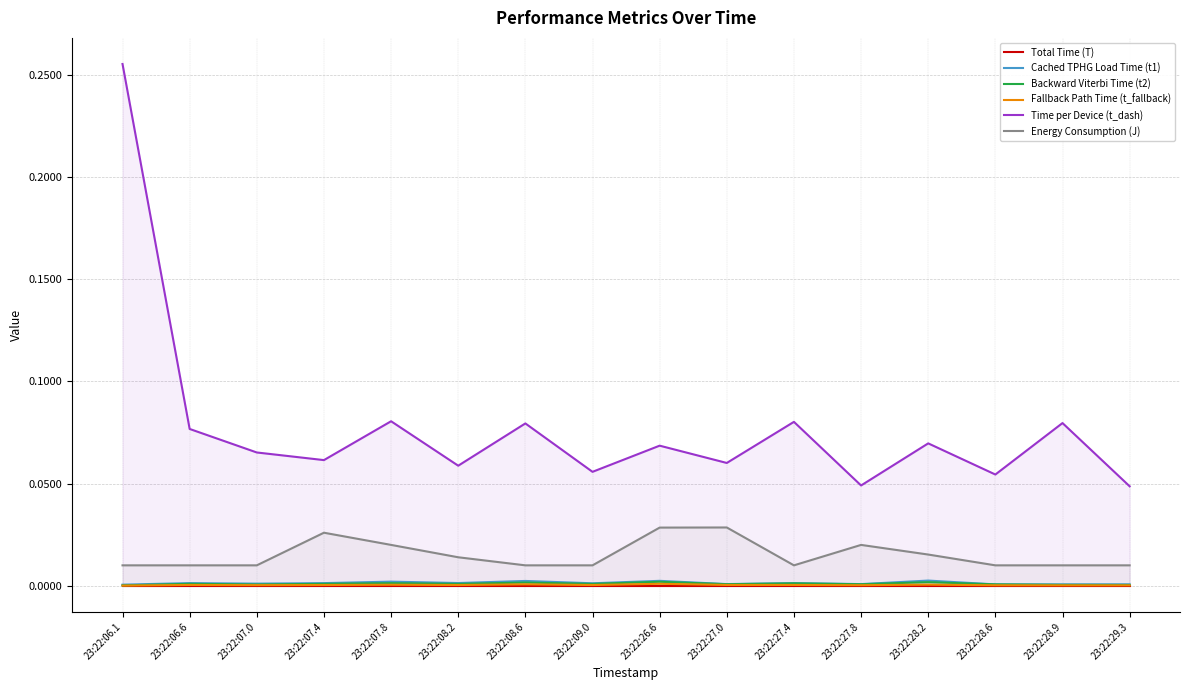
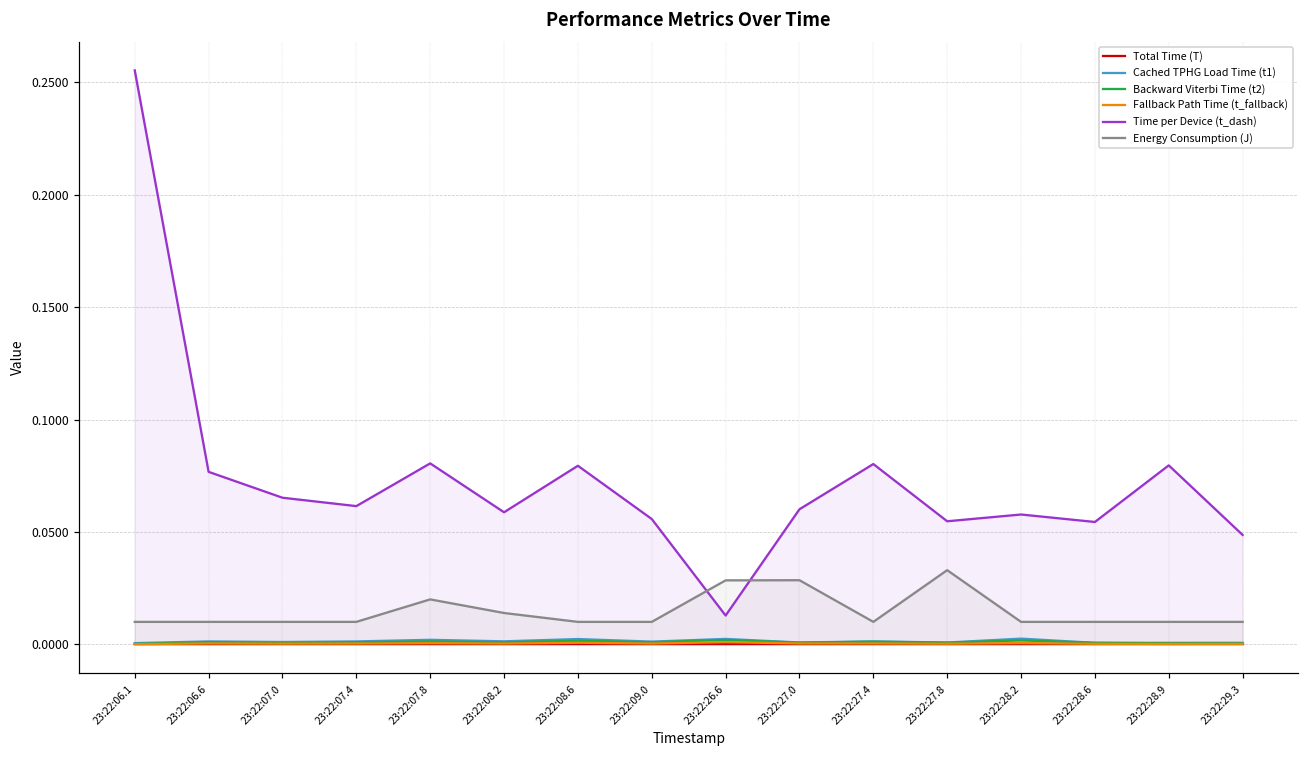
Energy Consumption (J), 23:22:07.4: 0.026 -> 0.010
Time per Device (t_dash), 23:22:26.6: 0.069 -> 0.013
Time per Device (t_dash), 23:22:27.8: 0.049 -> 0.055
Energy Consumption (J), 23:22:27.8: 0.020 -> 0.033
Time per Device (t_dash), 23:22:28.2: 0.070 -> 0.058
Energy Consumption (J), 23:22:28.2: 0.015 -> 0.010
